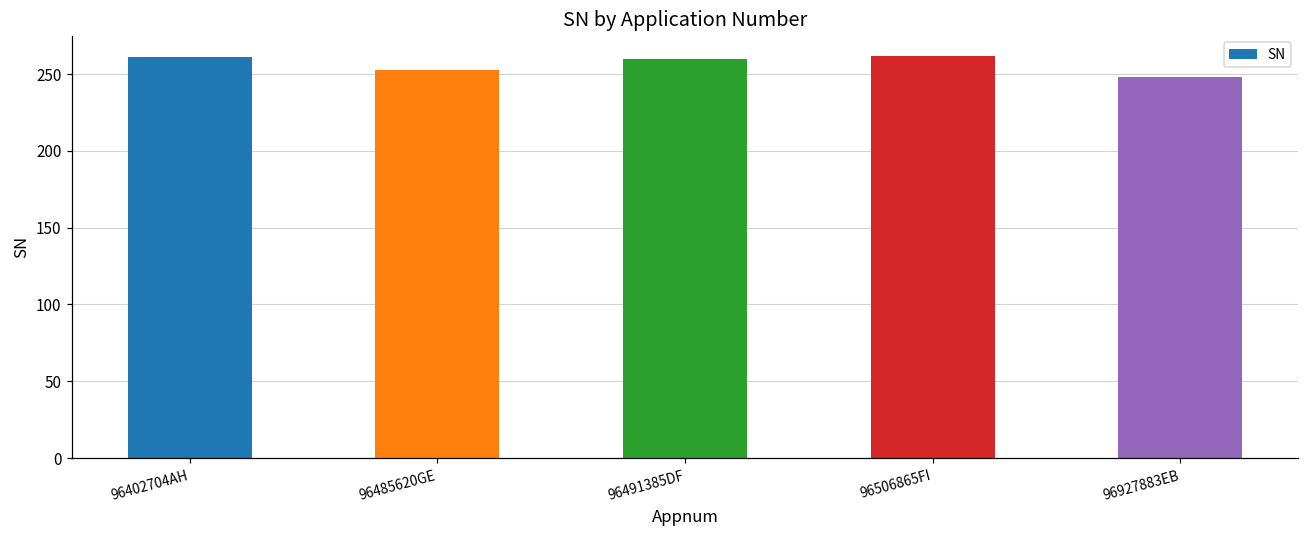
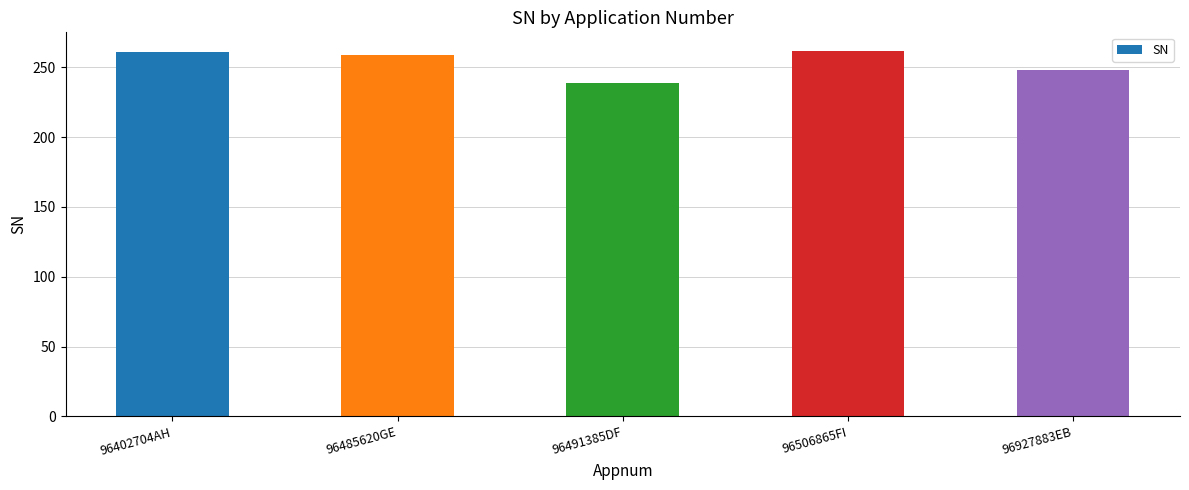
96485620GE: 253 -> 259
96491385DF: 260 -> 239
